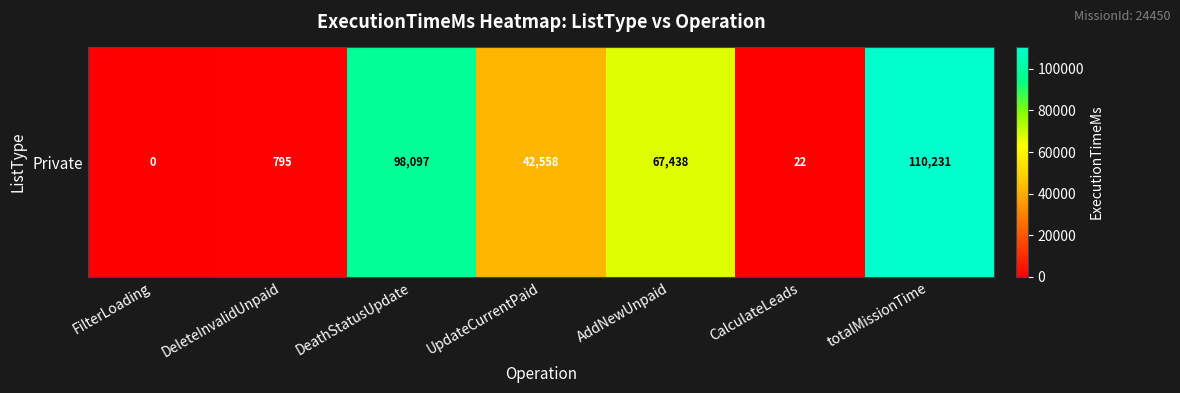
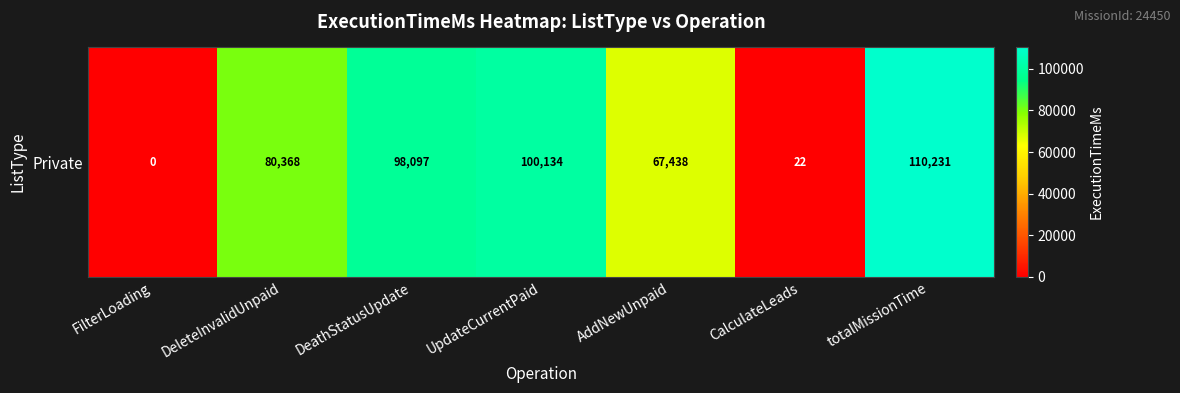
Private, DeleteInvalidUnpaid: 795 -> 80,368
Private, UpdateCurrentPaid: 42,558 -> 100,134
